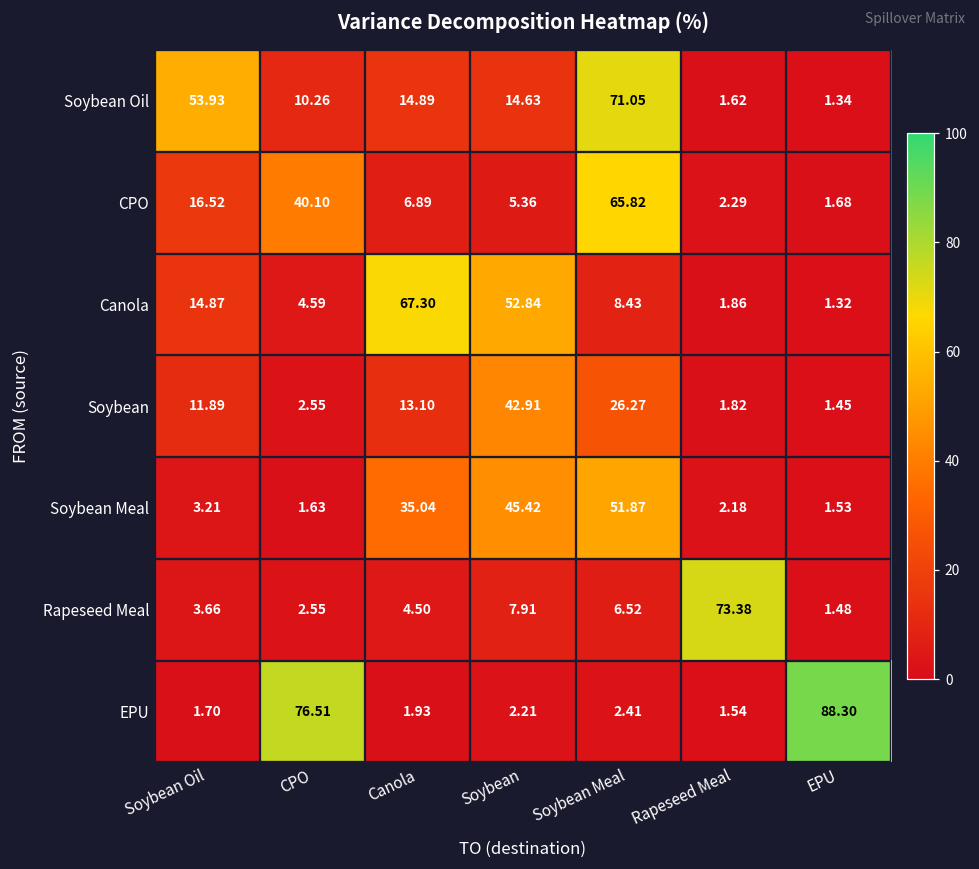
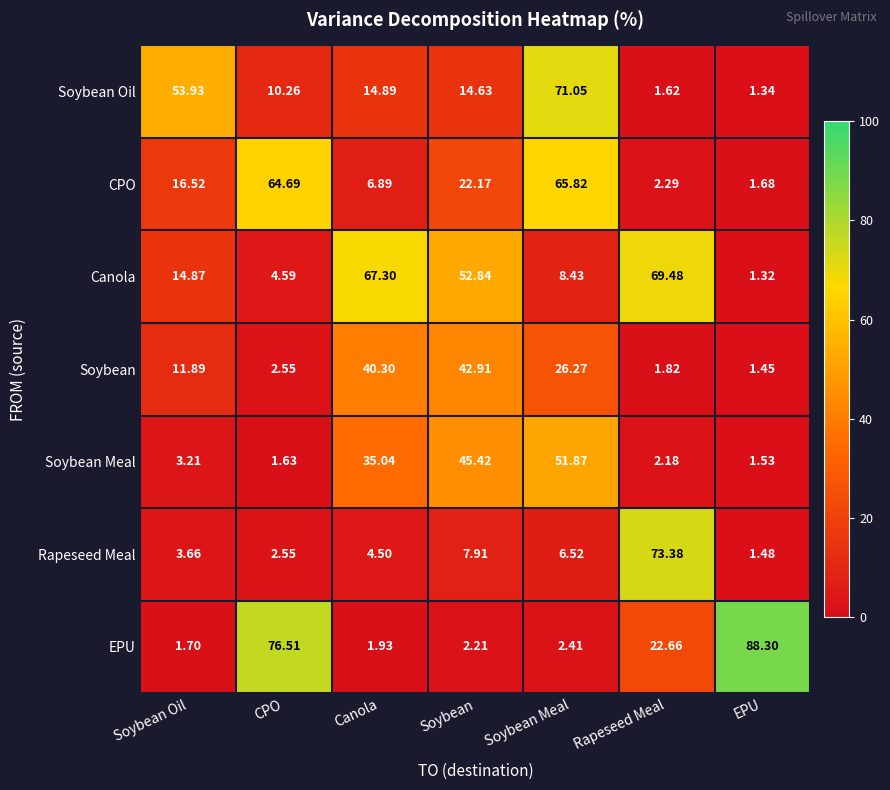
CPO, CPO: 40.10 -> 64.69
CPO, Soybean: 5.36 -> 22.17
Canola, Rapeseed Meal: 1.86 -> 69.48
Soybean, Canola: 13.10 -> 40.30
EPU, Rapeseed Meal: 1.54 -> 22.66
